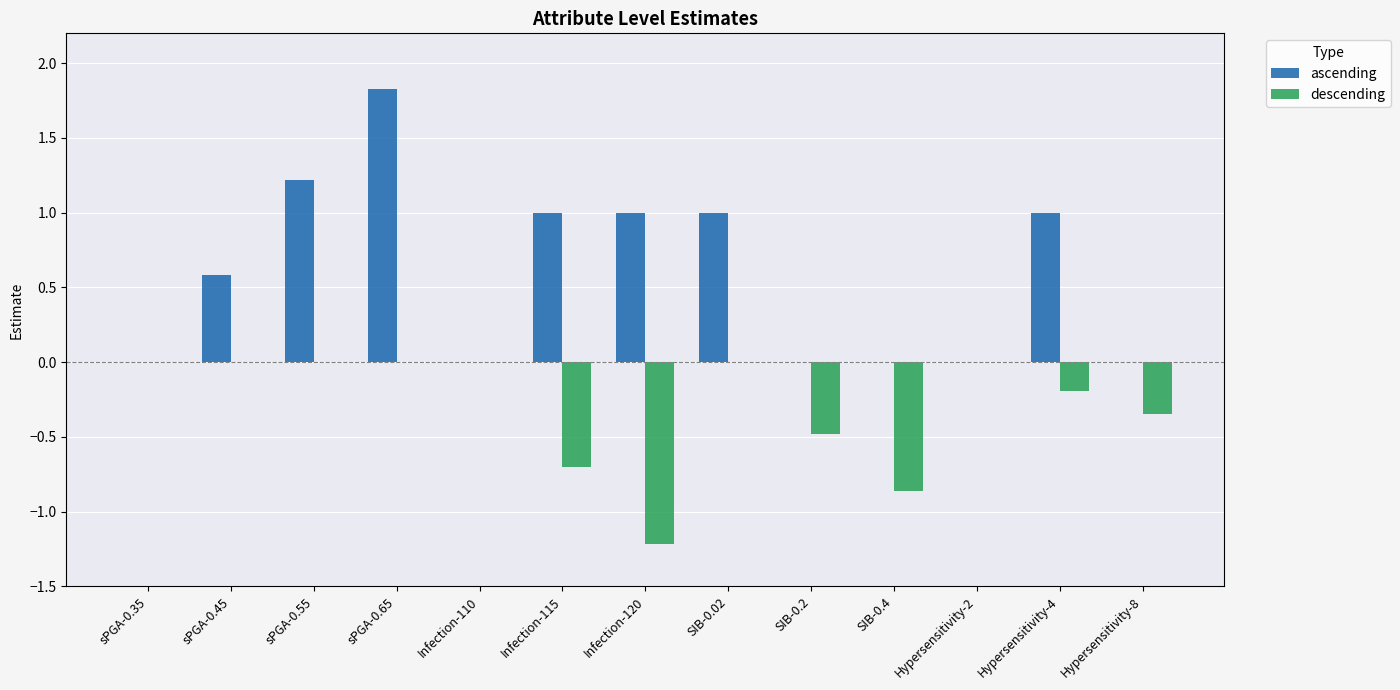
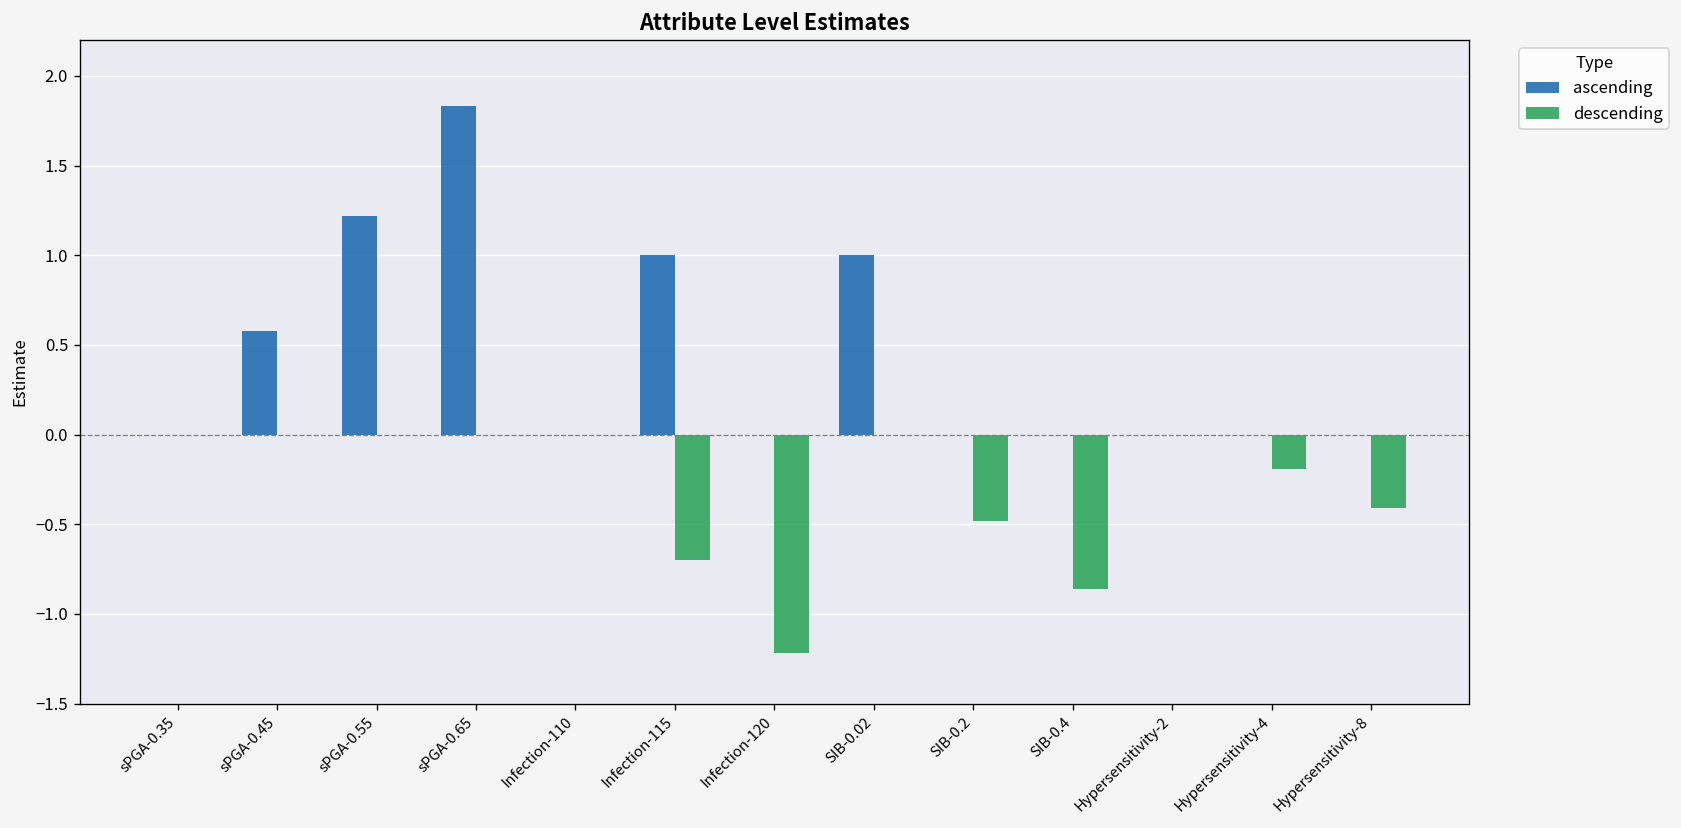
ascending, Infection-120: 1 -> 0
ascending, Hypersensitivity-4: 1 -> 0
descending, Hypersensitivity-8: -0.35 -> -0.41
